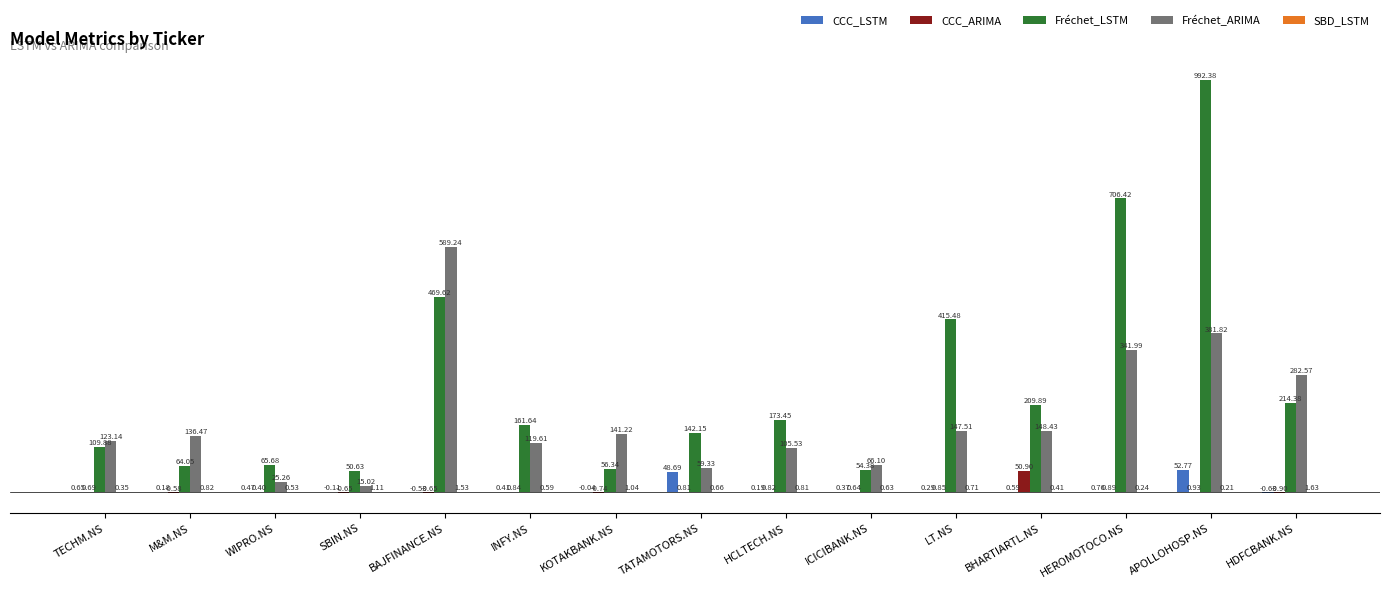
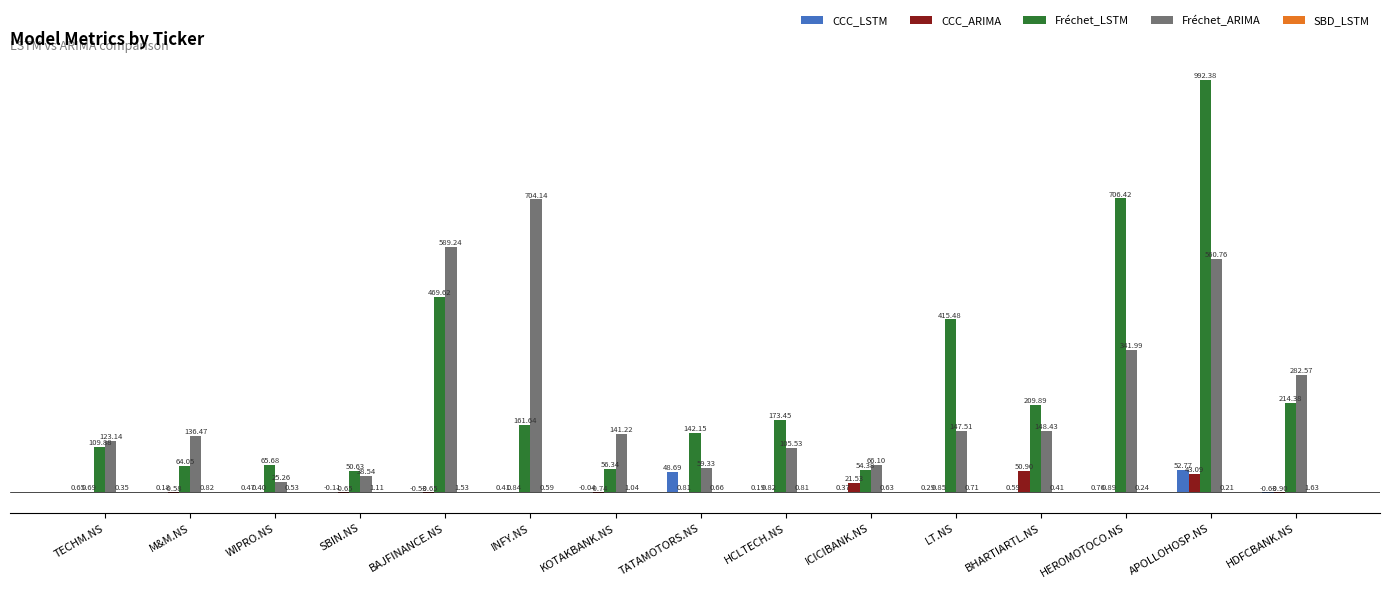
Fréchet_ARIMA, SBIN.NS: 15.02 -> 38.54
Fréchet_ARIMA, INFY.NS: 119.61 -> 704.14
CCC_ARIMA, ICICIBANK.NS: 0.64 -> 21.53
CCC_ARIMA, APOLLOHOSP.NS: 0.93 -> 43.09
Fréchet_ARIMA, APOLLOHOSP.NS: 381.82 -> 560.76
